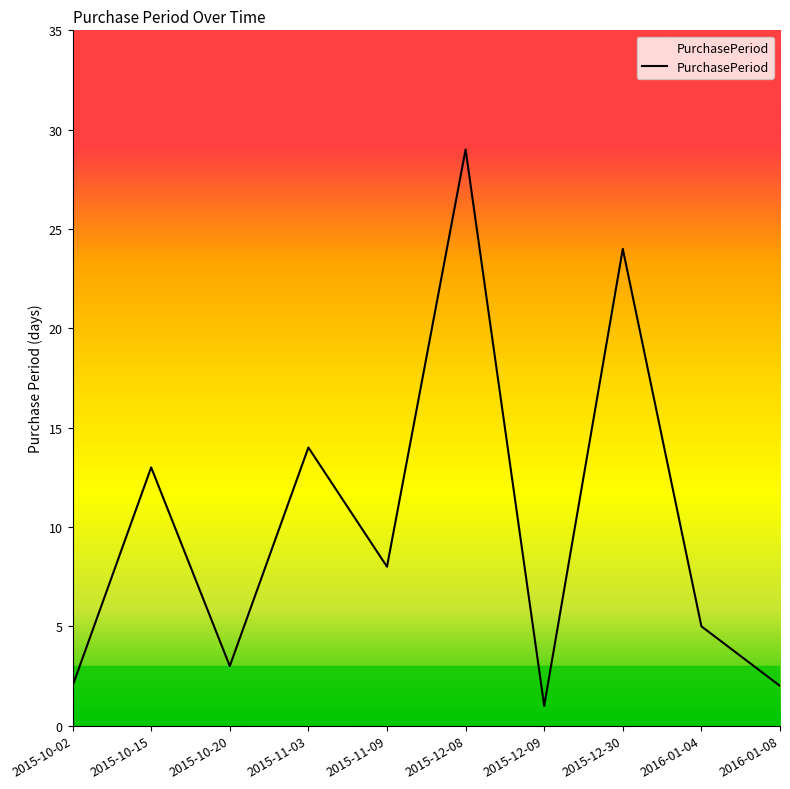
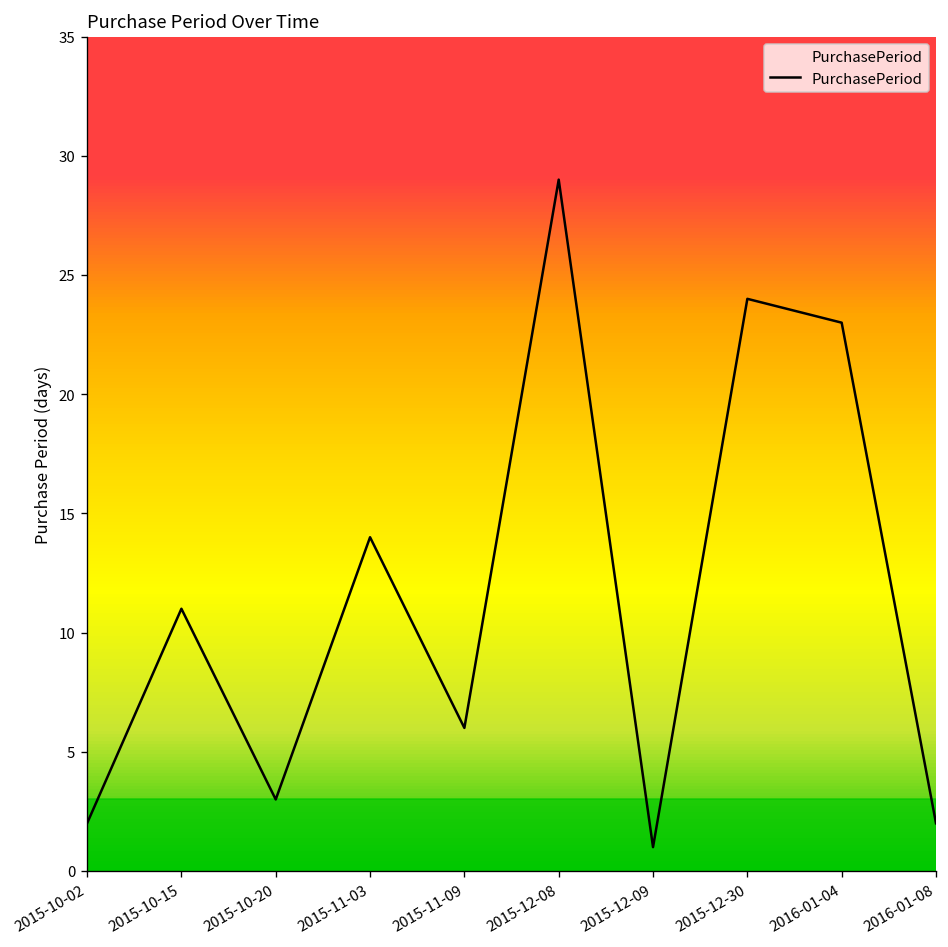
2015-10-15: 13 -> 11
2015-11-09: 8 -> 6
2016-01-04: 5 -> 23
